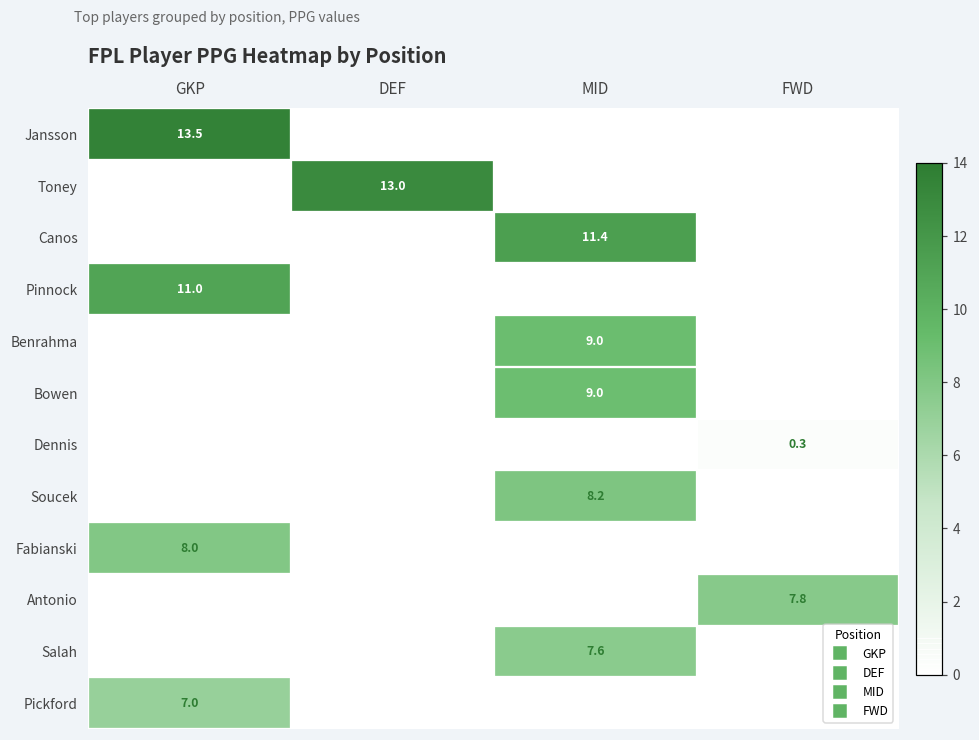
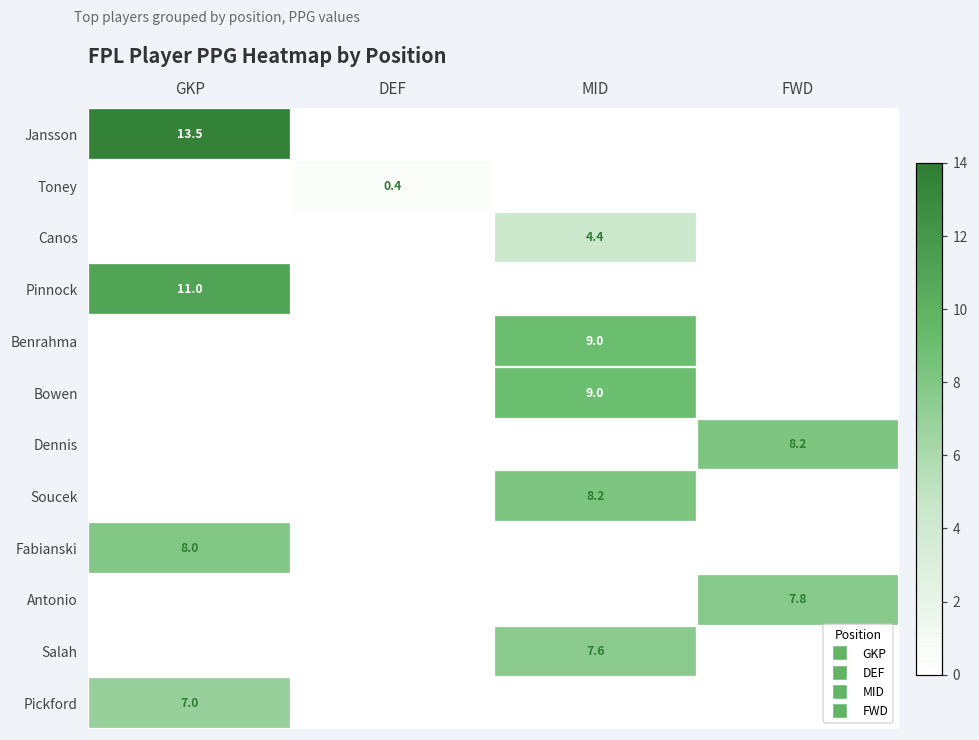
Toney, DEF: 13.0 -> 0.4
Canos, MID: 11.4 -> 4.4
Dennis, FWD: 0.3 -> 8.2
